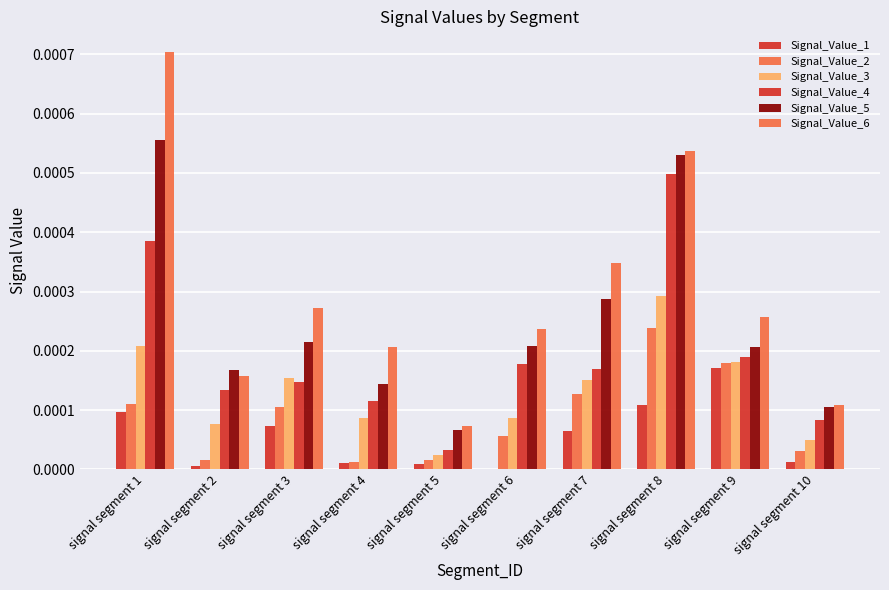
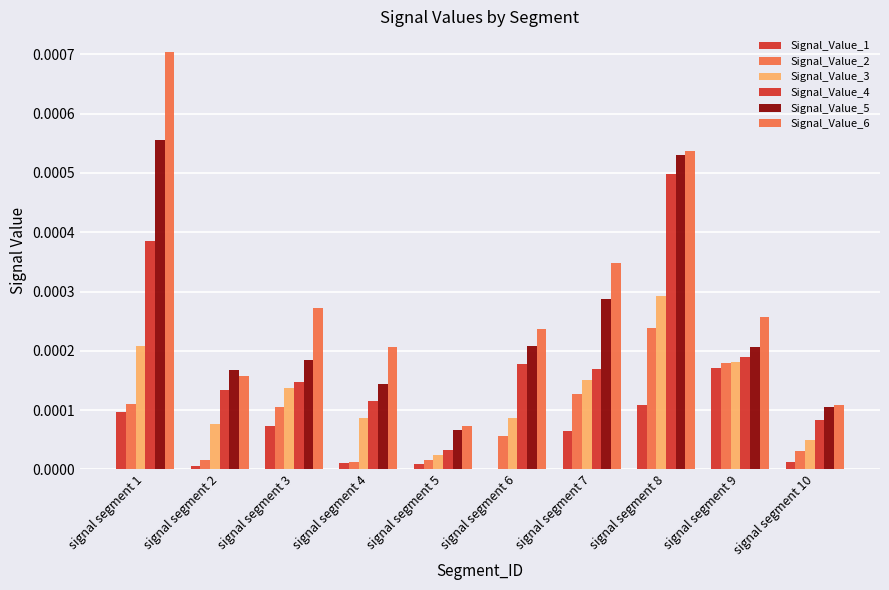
Signal_Value_3, signal segment 3: 0.00015 -> 0.00014
Signal_Value_5, signal segment 3: 0.00021 -> 0.00018
